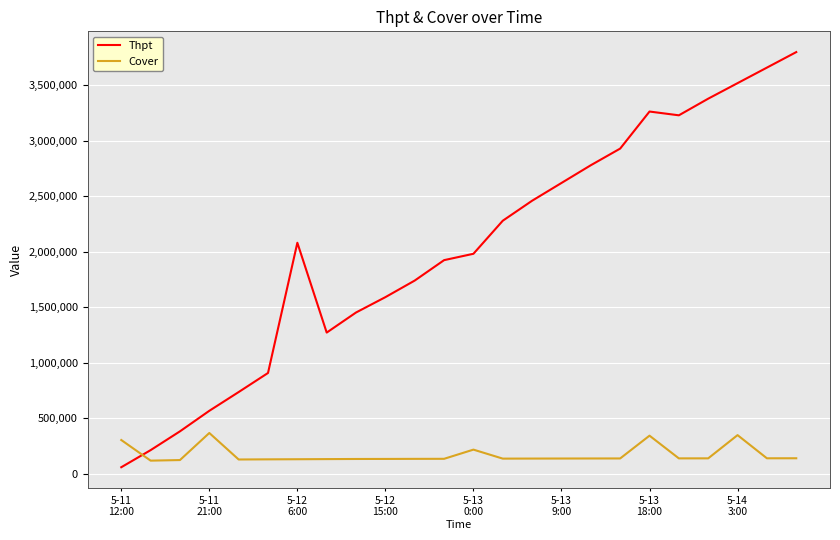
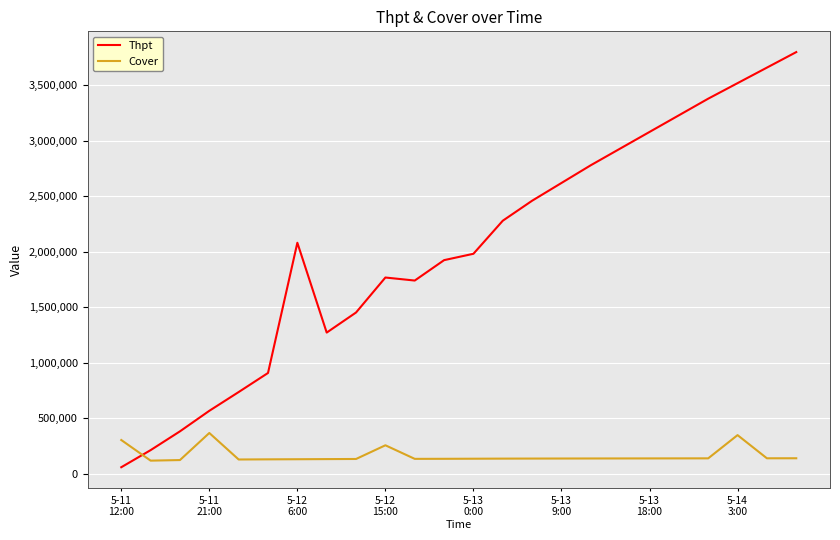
Thpt, 5-12 15:00: 1,590,000 -> 1,770,000
Cover, 5-12 15:00: 130,000 -> 250,000
Cover, 5-13 0:00: 220,000 -> 130,000
Thpt, 5-13 18:00: 3,260,000 -> 3,080,000
Cover, 5-13 18:00: 340,000 -> 140,000
